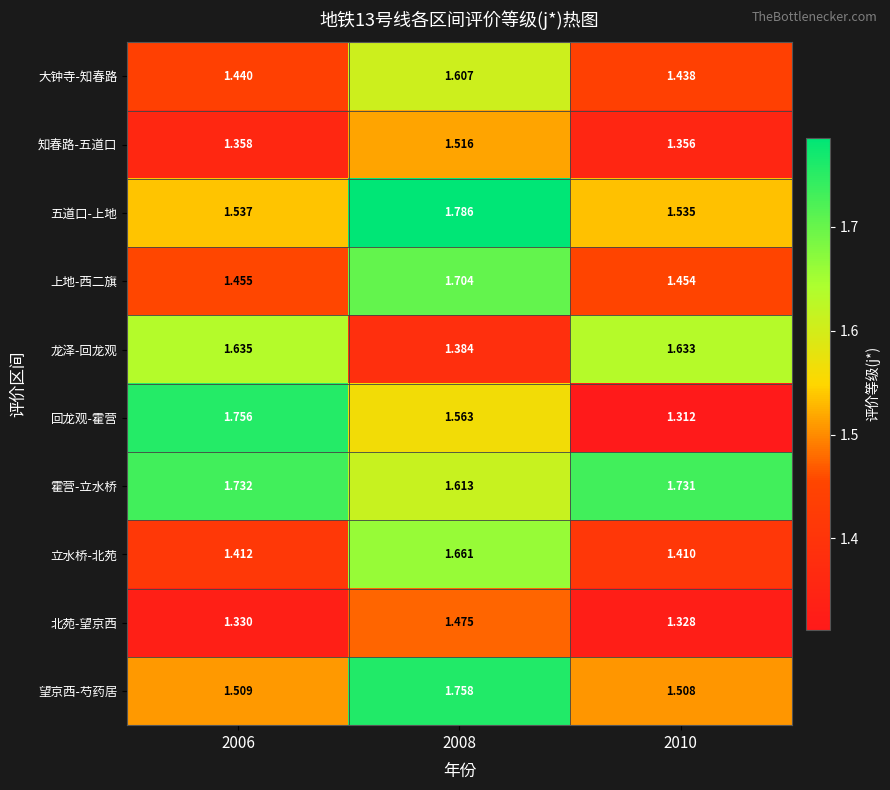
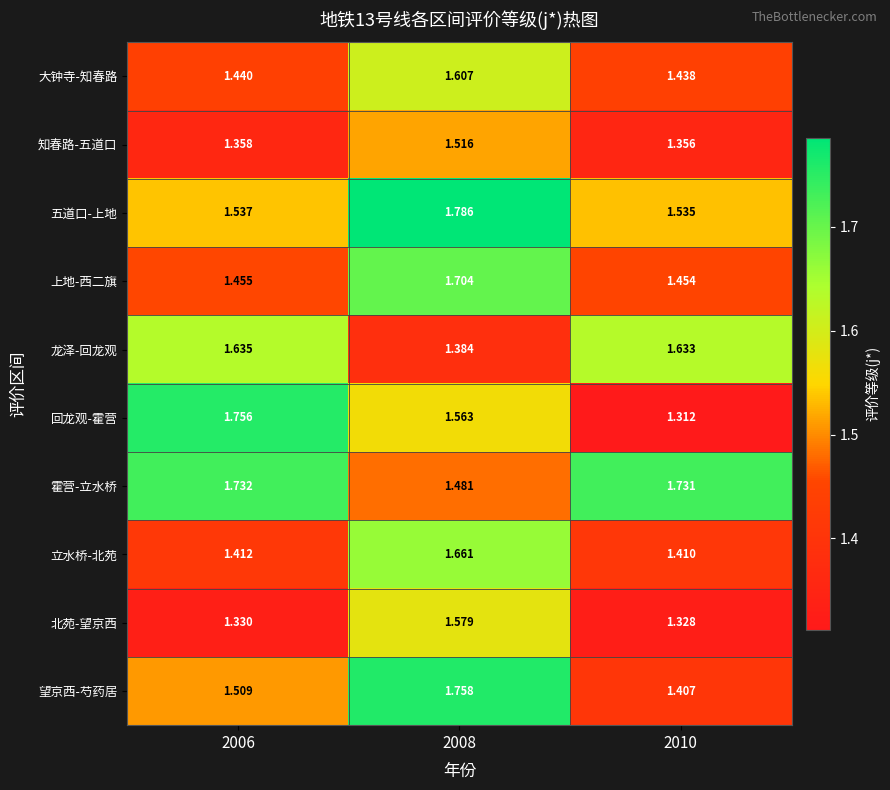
霍营-立水桥, 2008: 1.613 -> 1.481
北苑-望京西, 2008: 1.475 -> 1.579
望京西-芍药居, 2010: 1.508 -> 1.407
